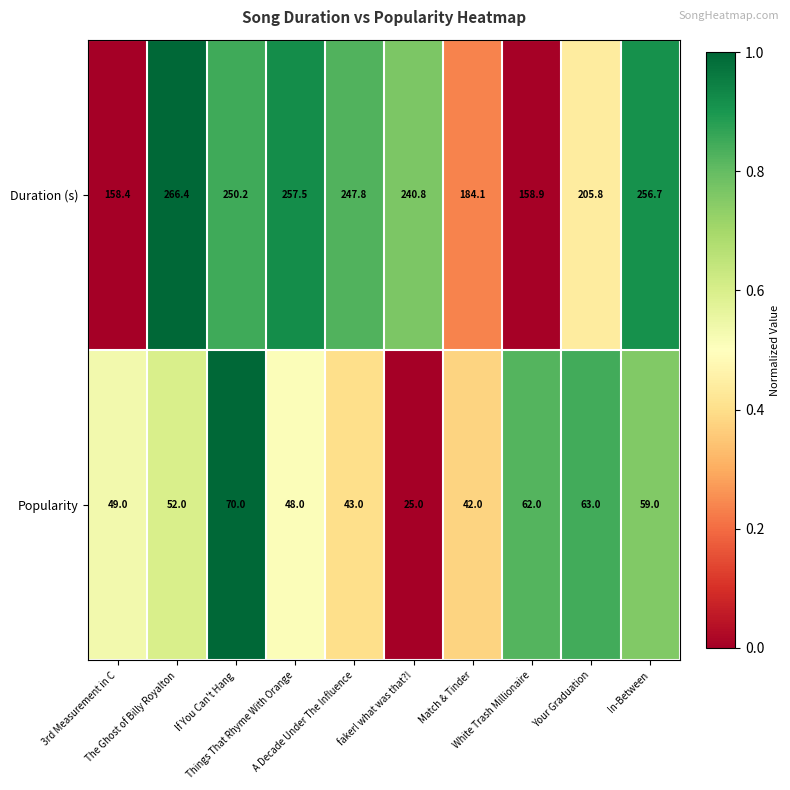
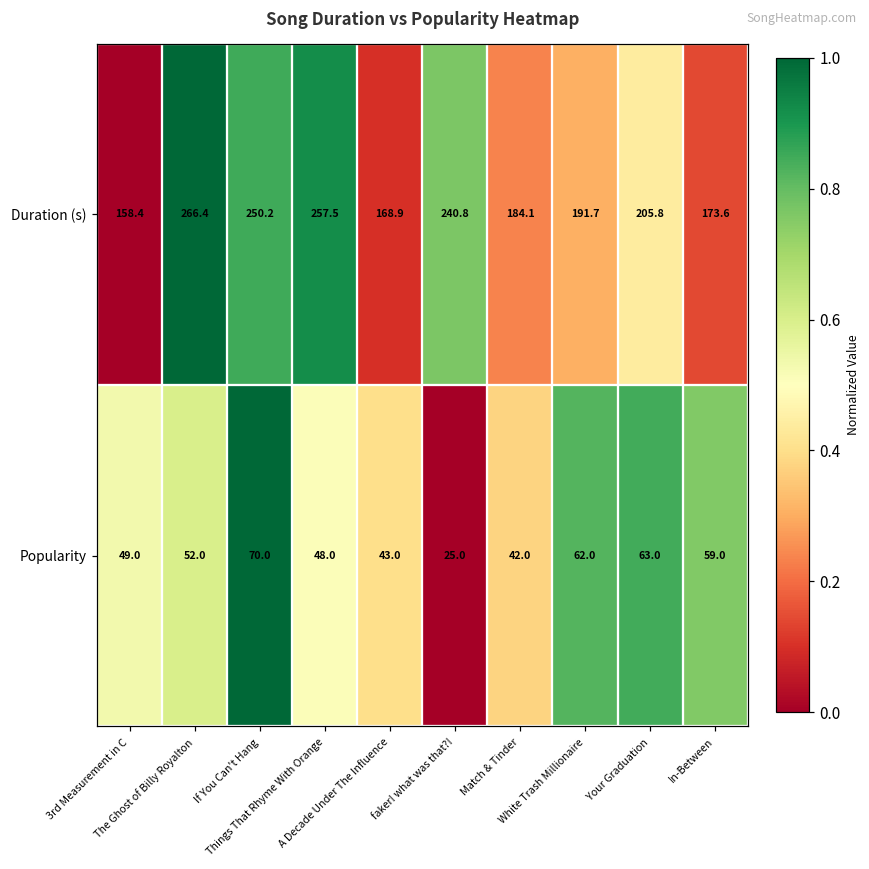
Duration (s), A Decade Under The Influence: 247.8 -> 168.9
Duration (s), White Trash Millionaire: 158.9 -> 191.7
Duration (s), In-Between: 256.7 -> 173.6
